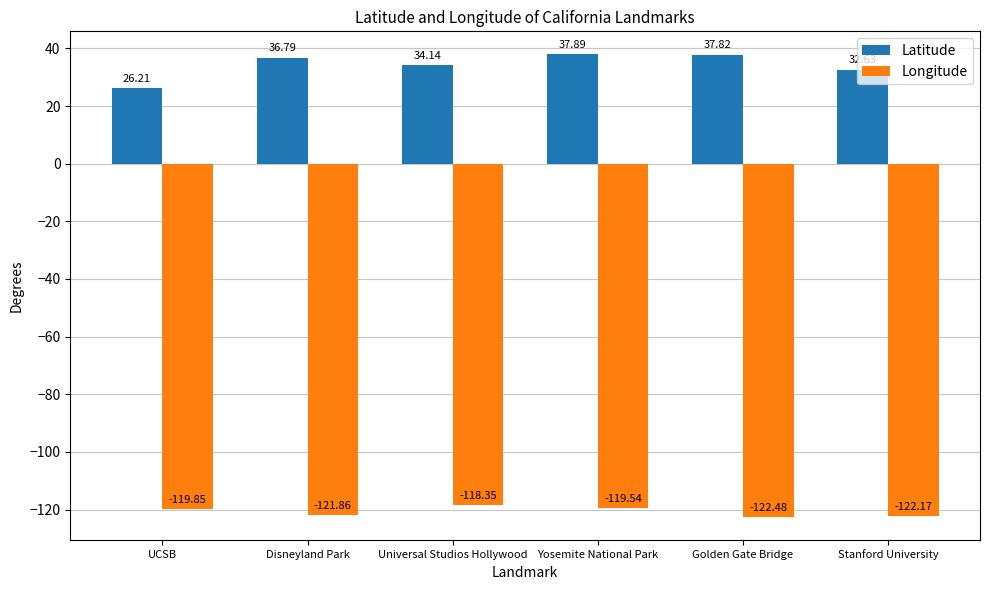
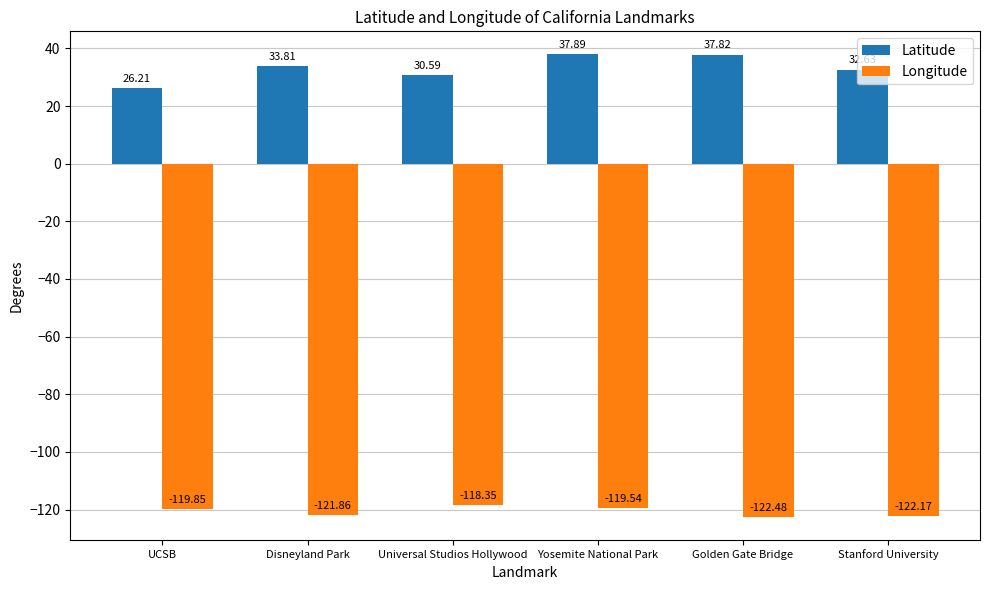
Latitude, Disneyland Park: 36.79 -> 33.81
Latitude, Universal Studios Hollywood: 34.14 -> 30.59
